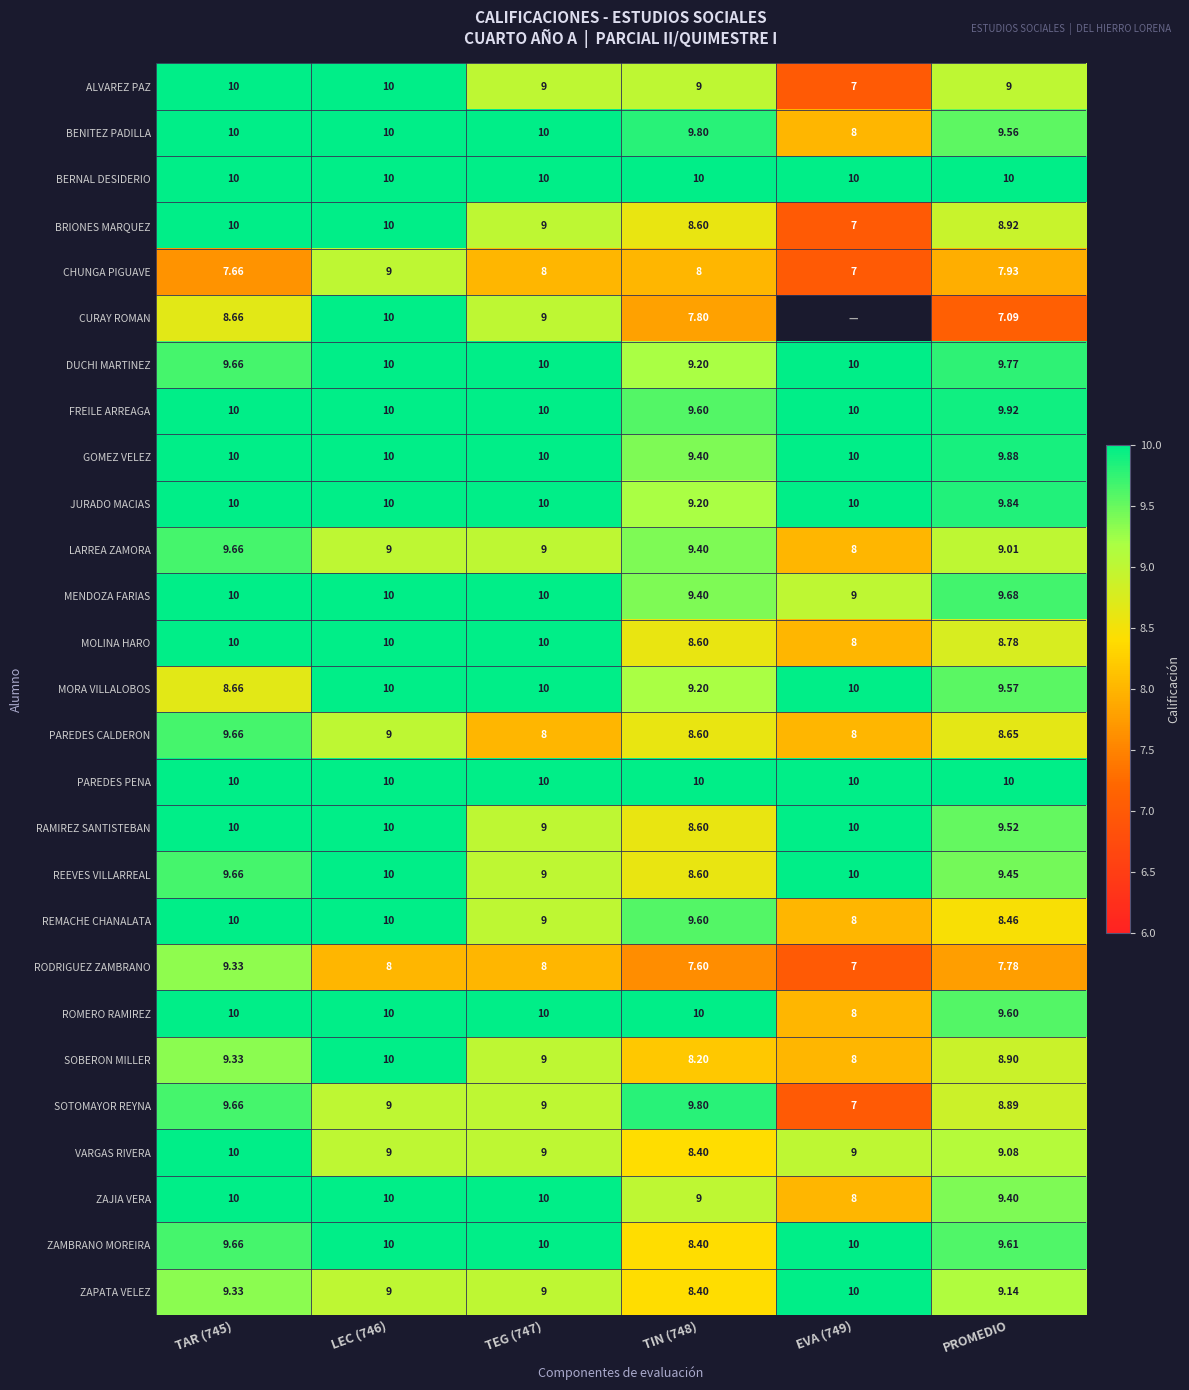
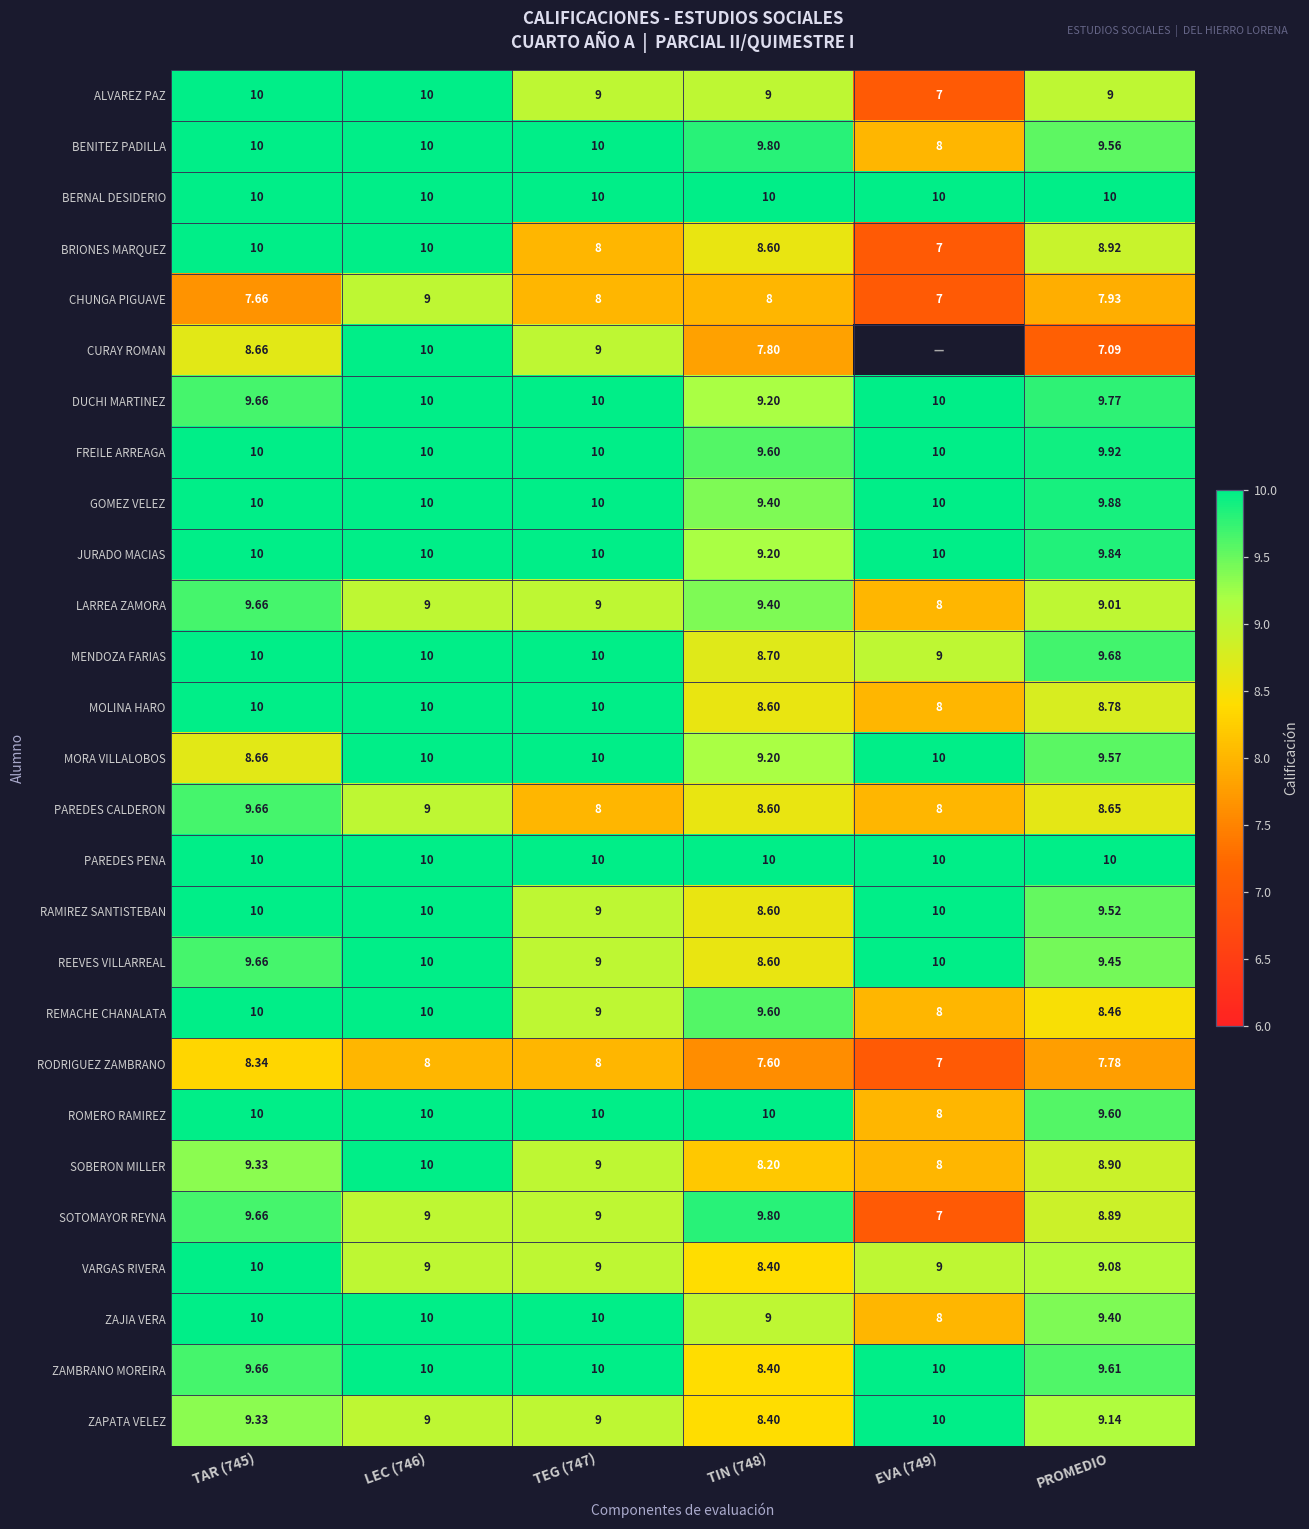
BRIONES MARQUEZ, TEG (747): 9 -> 8
MENDOZA FARIAS, TIN (748): 9.40 -> 8.70
RODRIGUEZ ZAMBRANO, TAR (745): 9.33 -> 8.34
